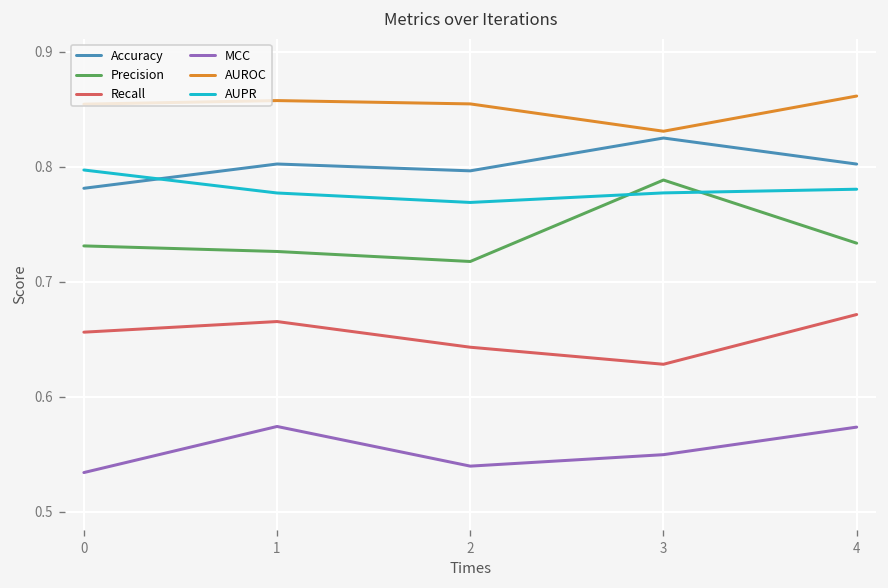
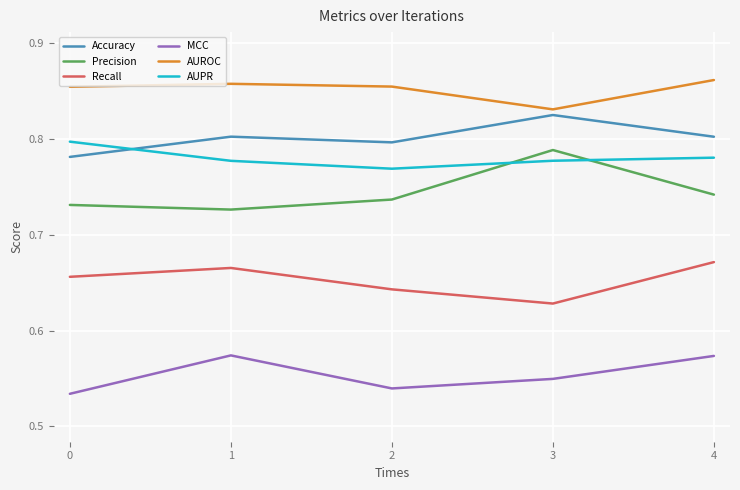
Precision, 2: 0.72 -> 0.74
Precision, 4: 0.73 -> 0.74
